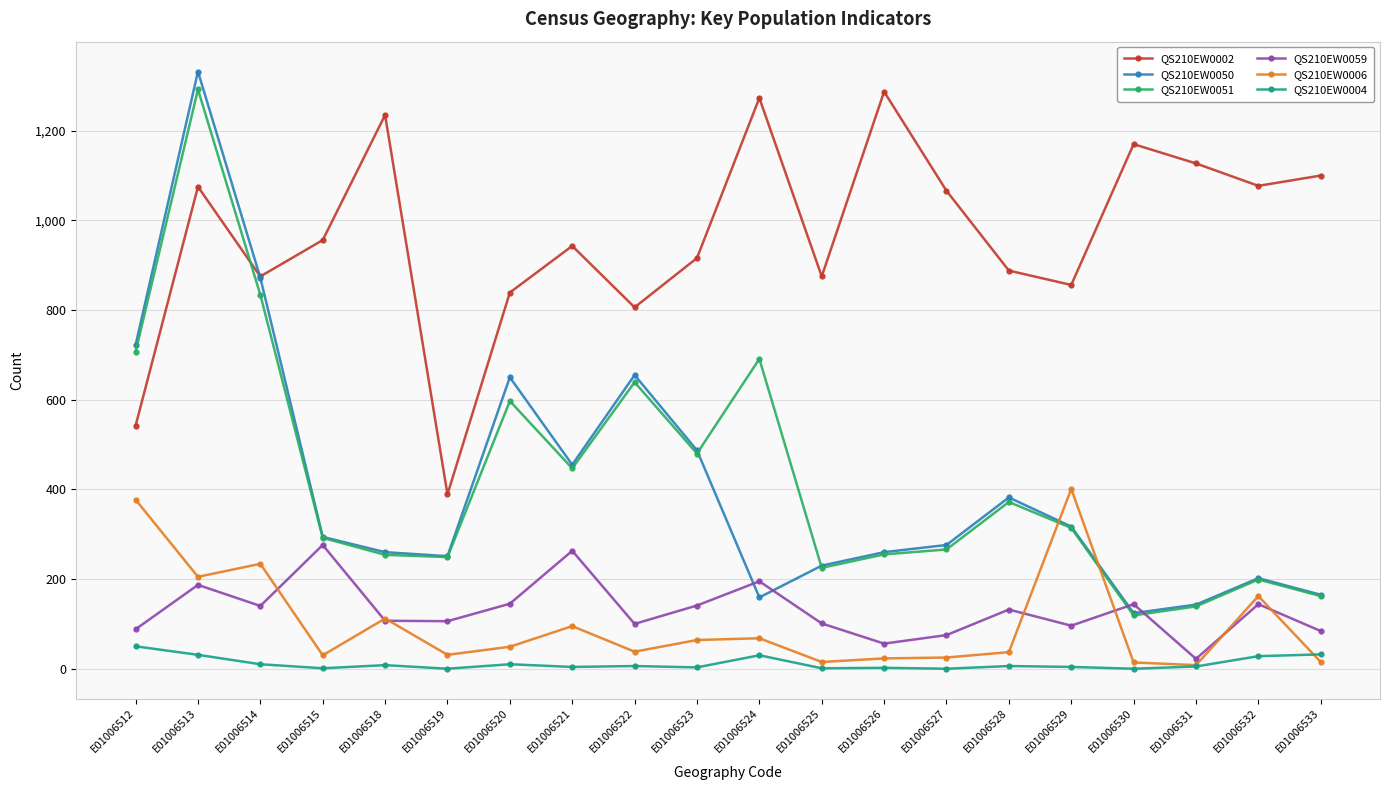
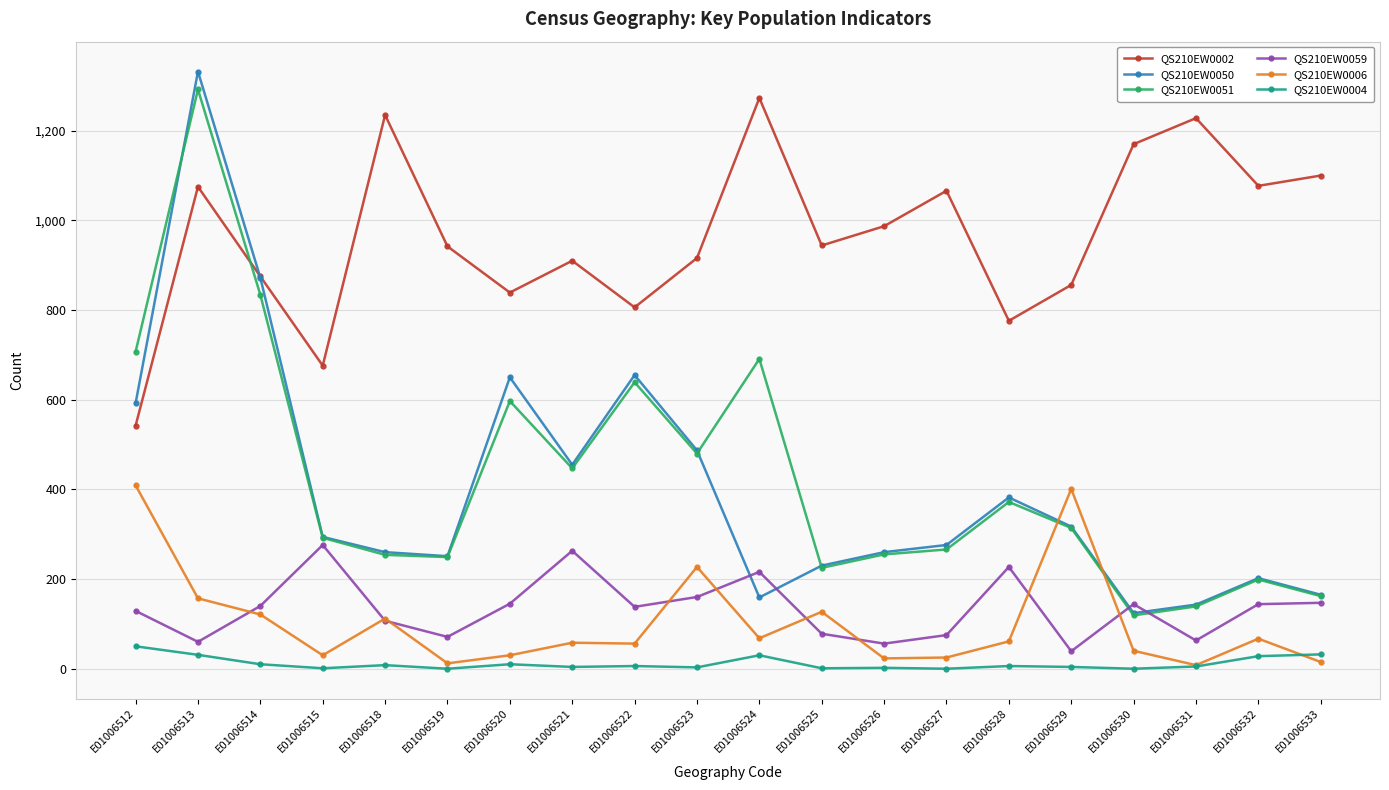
QS210EW0050, E01006512: 720 -> 590
QS210EW0059, E01006512: 90 -> 130
QS210EW0006, E01006512: 380 -> 410
QS210EW0059, E01006513: 190 -> 60
QS210EW0006, E01006513: 210 -> 160
QS210EW0006, E01006514: 230 -> 120
QS210EW0002, E01006515: 960 -> 680
QS210EW0002, E01006519: 390 -> 940
QS210EW0059, E01006519: 110 -> 70
QS210EW0006, E01006519: 30 -> 10
QS210EW0006, E01006520: 50 -> 30
QS210EW0002, E01006521: 940 -> 910
QS210EW0006, E01006521: 100 -> 60
QS210EW0059, E01006522: 100 -> 140
QS210EW0006, E01006522: 40 -> 60
QS210EW0059, E01006523: 140 -> 160
QS210EW0006, E01006523: 60 -> 230
QS210EW0059, E01006524: 200 -> 220
QS210EW0002, E01006525: 880 -> 940
QS210EW0059, E01006525: 100 -> 80
QS210EW0006, E01006525: 20 -> 130
QS210EW0002, E01006526: 1,290 -> 990
QS210EW0002, E01006528: 890 -> 780
QS210EW0059, E01006528: 130 -> 230
QS210EW0006, E01006528: 40 -> 60
QS210EW0059, E01006529: 100 -> 40
QS210EW0006, E01006530: 10 -> 40
QS210EW0002, E01006531: 1,130 -> 1,230
QS210EW0059, E01006531: 20 -> 60
QS210EW0006, E01006532: 160 -> 70
QS210EW0059, E01006533: 80 -> 150
